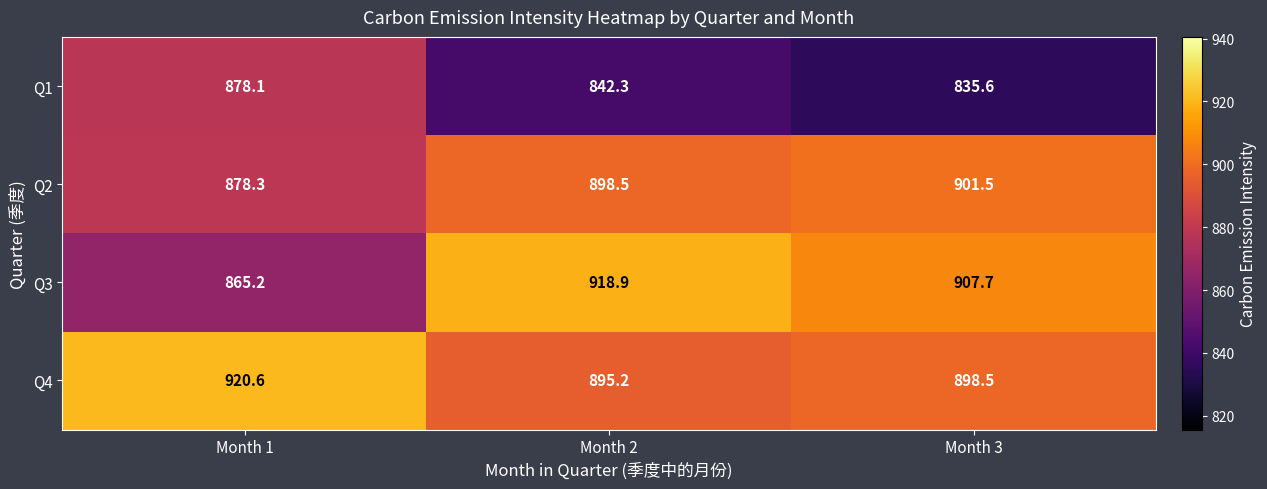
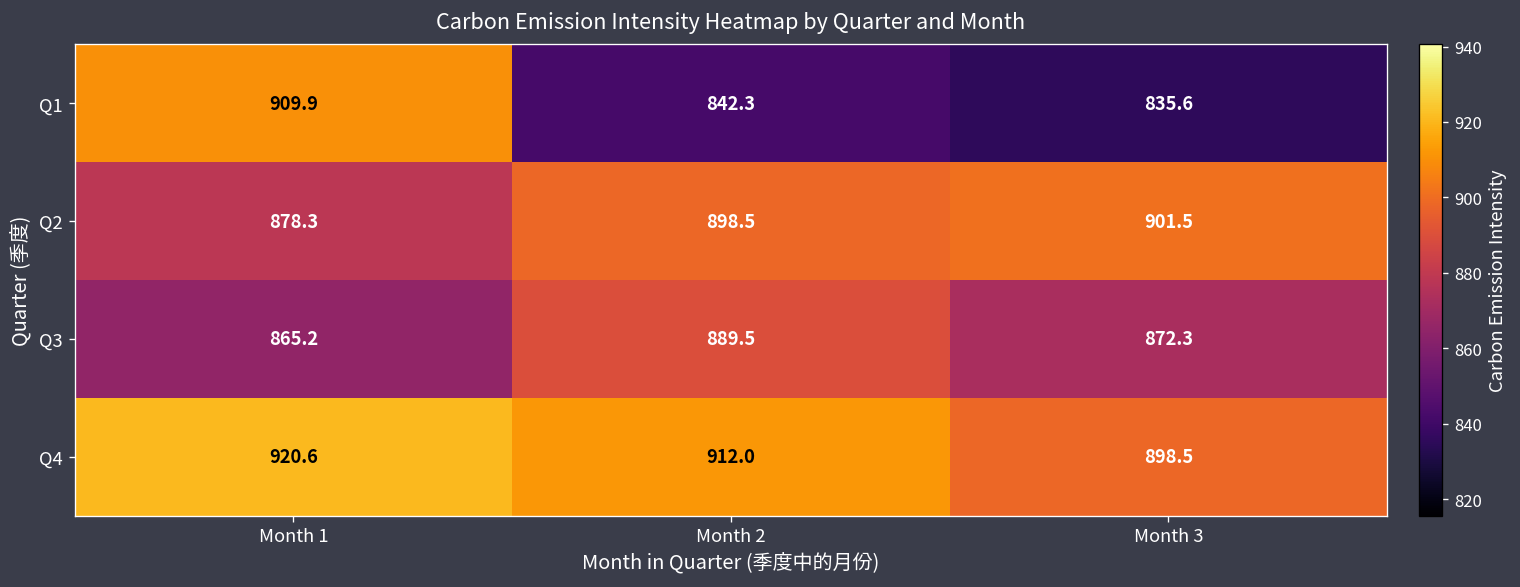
Q1, Month 1: 878.1 -> 909.9
Q3, Month 2: 918.9 -> 889.5
Q3, Month 3: 907.7 -> 872.3
Q4, Month 2: 895.2 -> 912.0
